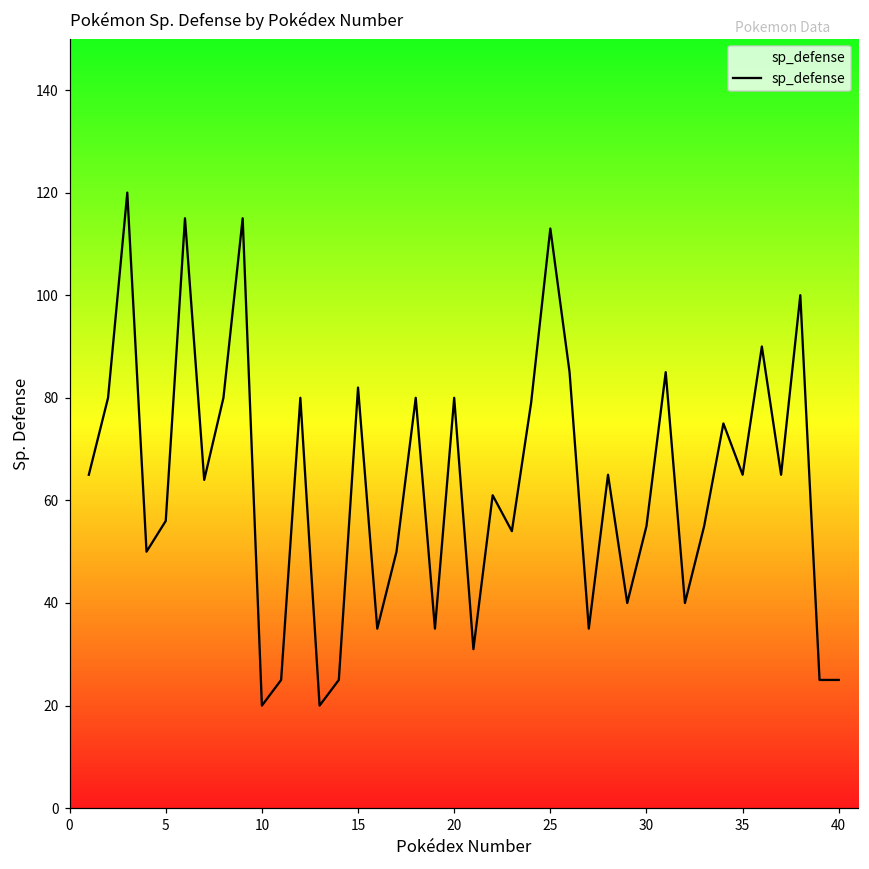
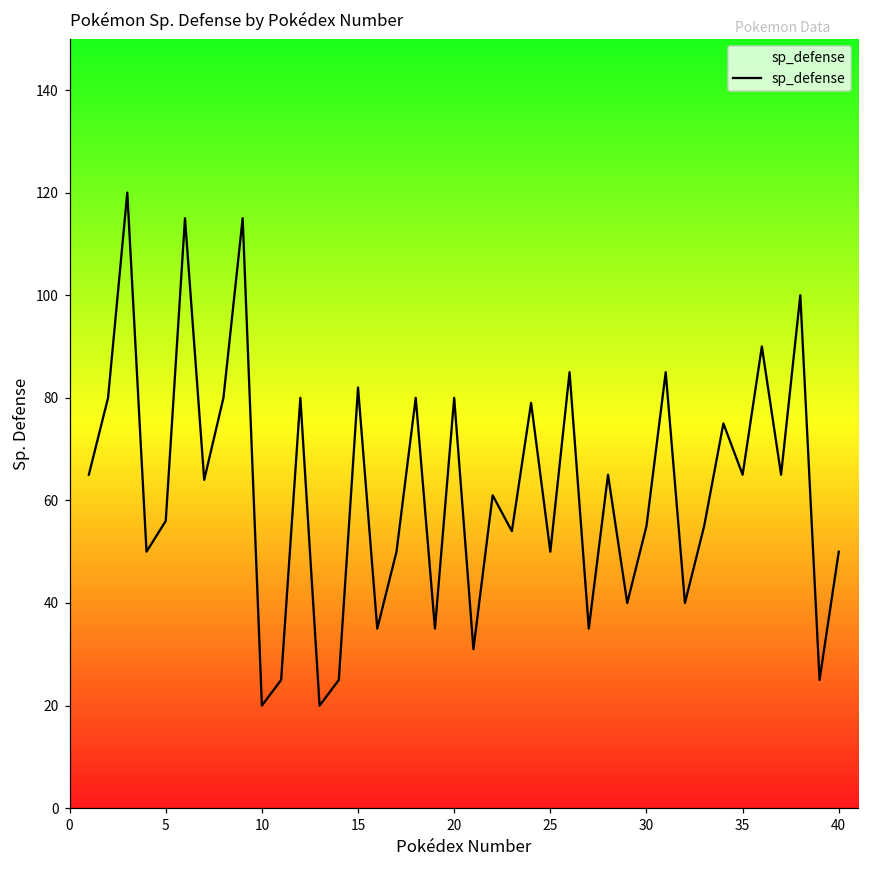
25: 113 -> 50
40: 25 -> 50
